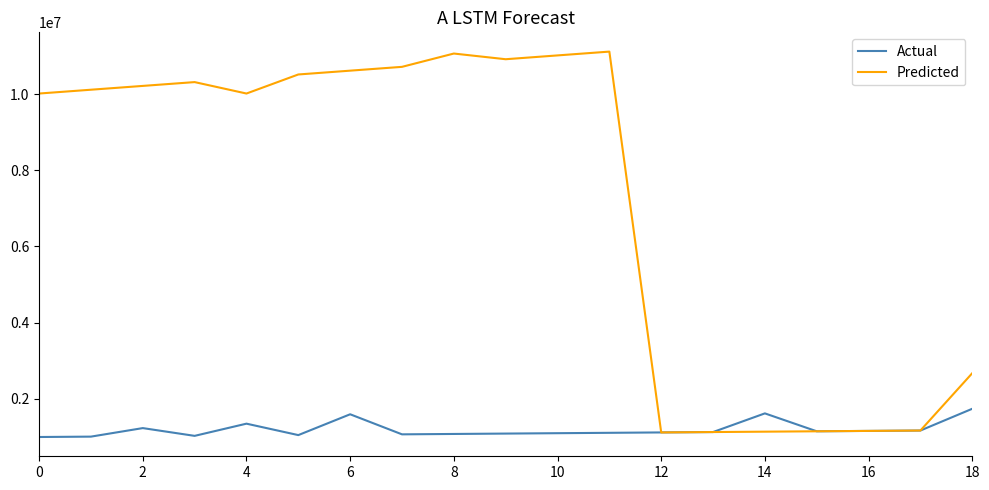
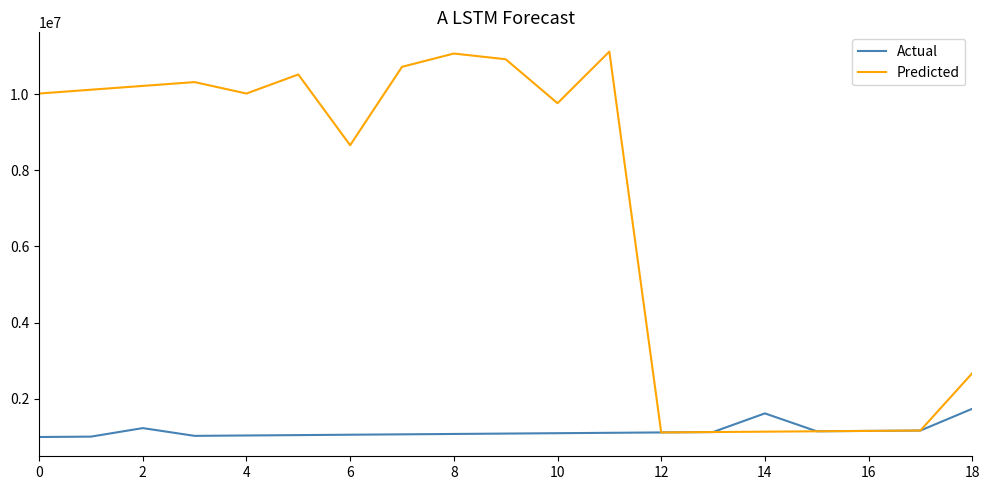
Actual, 4: 1400000 -> 1000000
Actual, 6: 1600000 -> 1100000
Predicted, 6: 10600000 -> 8700000
Predicted, 10: 11000000 -> 9800000
